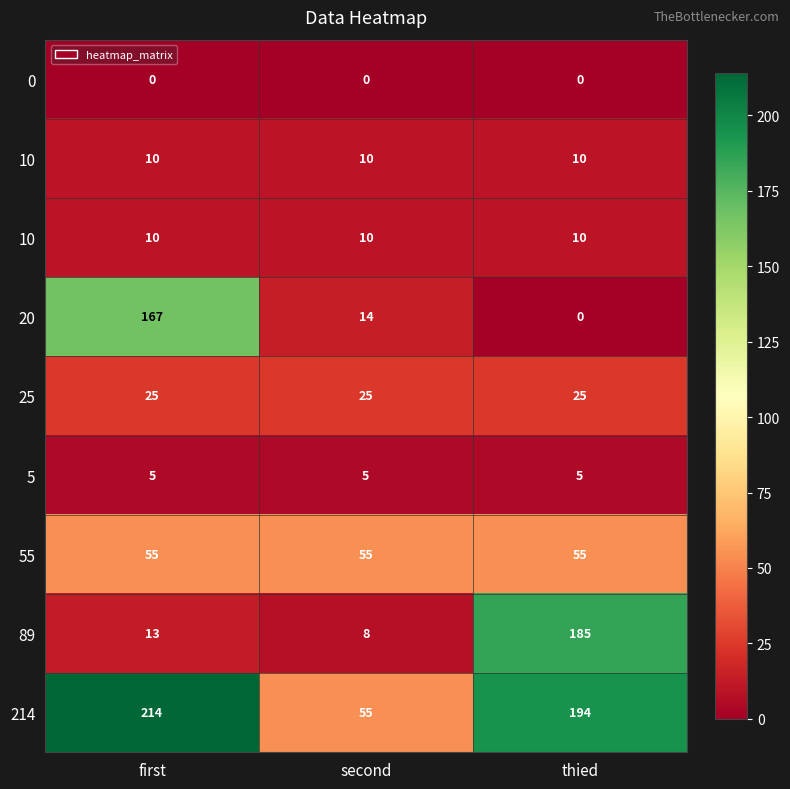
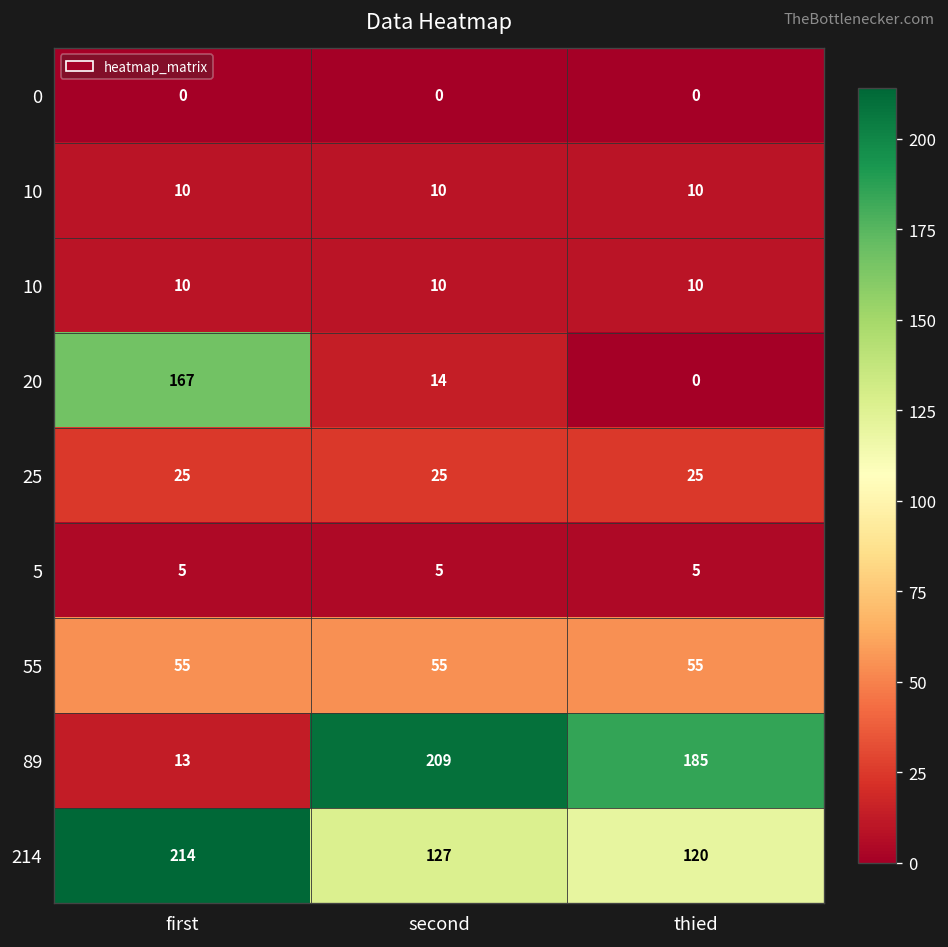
89, second: 8 -> 209
214, second: 55 -> 127
214, thied: 194 -> 120
